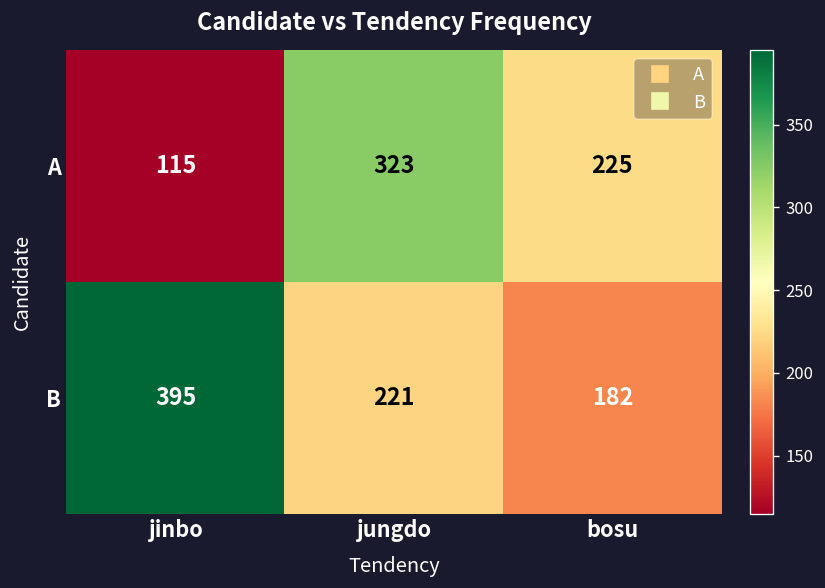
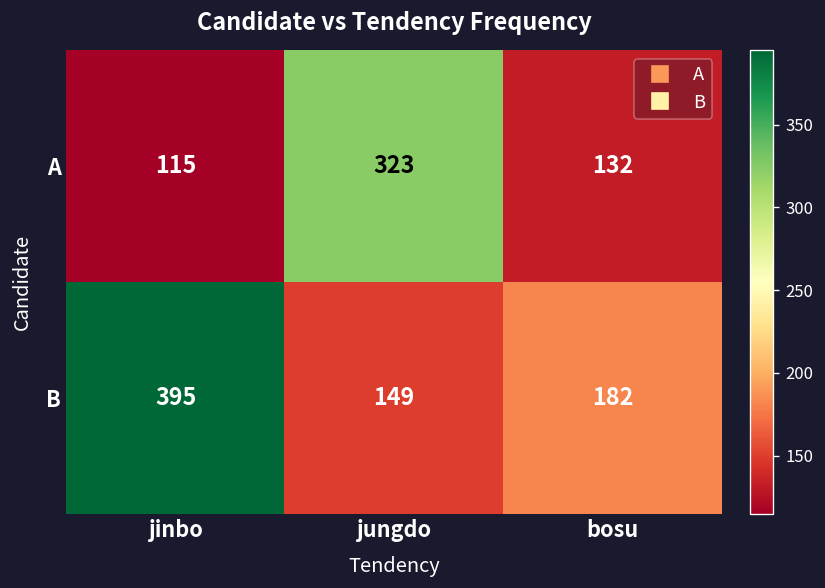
A, bosu: 225 -> 132
B, jungdo: 221 -> 149
